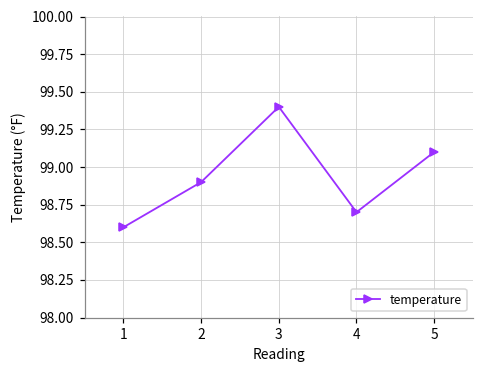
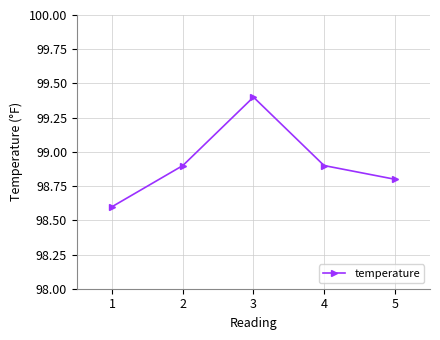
4: 98.7 -> 98.9
5: 99.1 -> 98.8
